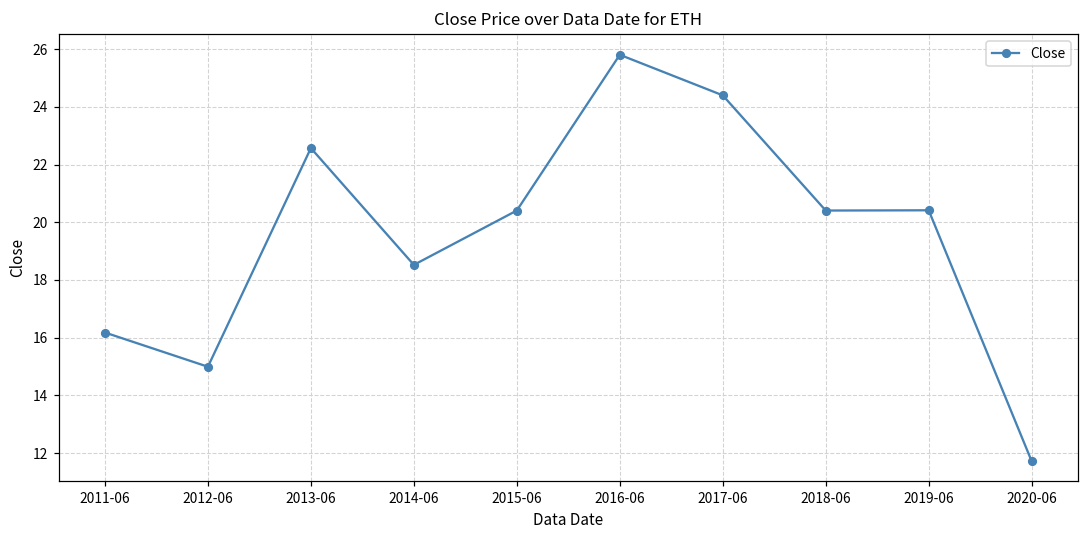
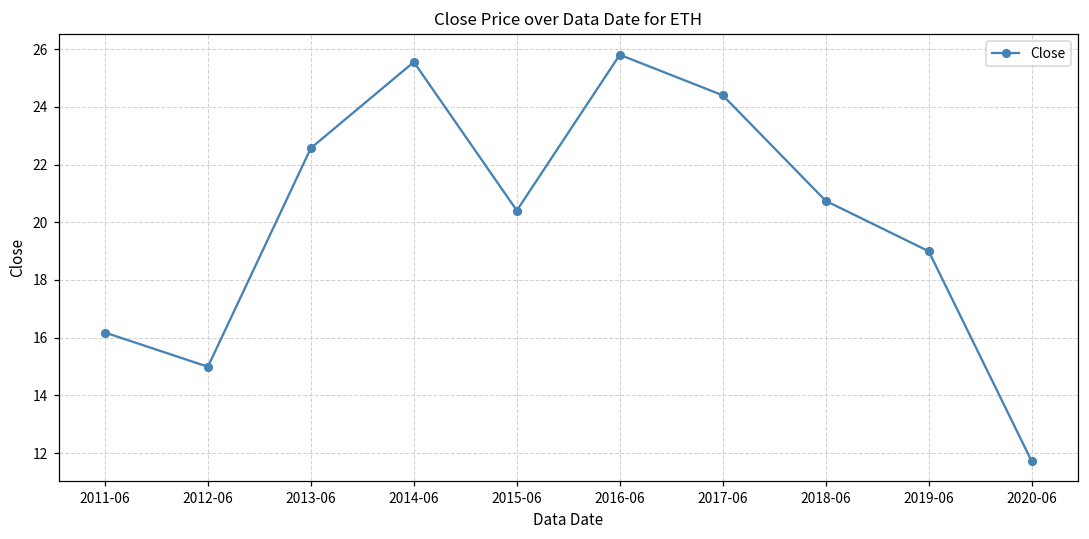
2014-06: 18.5 -> 25.6
2018-06: 20.4 -> 20.7
2019-06: 20.4 -> 19.0
